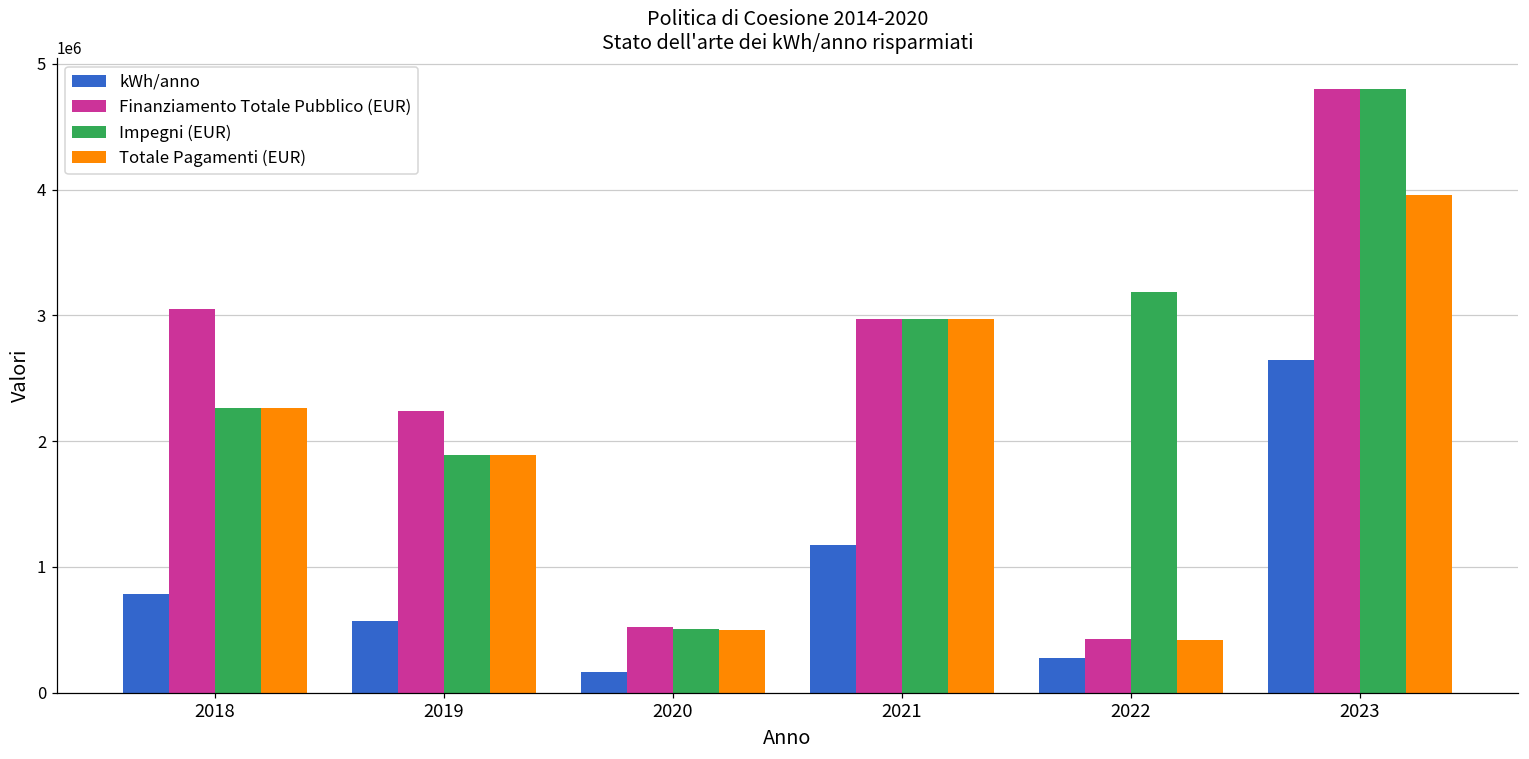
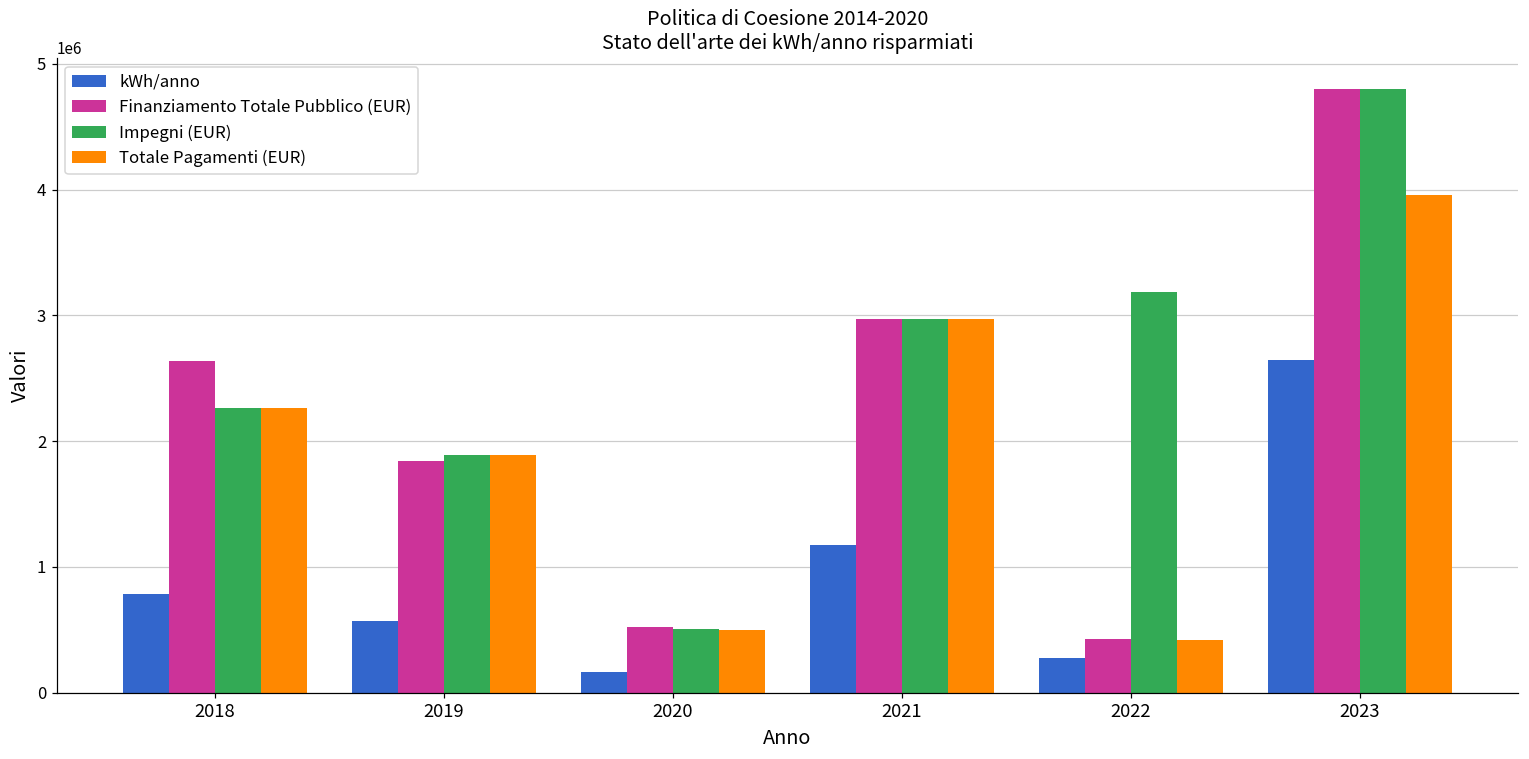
Finanziamento Totale Pubblico (EUR), 2018: 3050000 -> 2640000
Finanziamento Totale Pubblico (EUR), 2019: 2240000 -> 1840000
